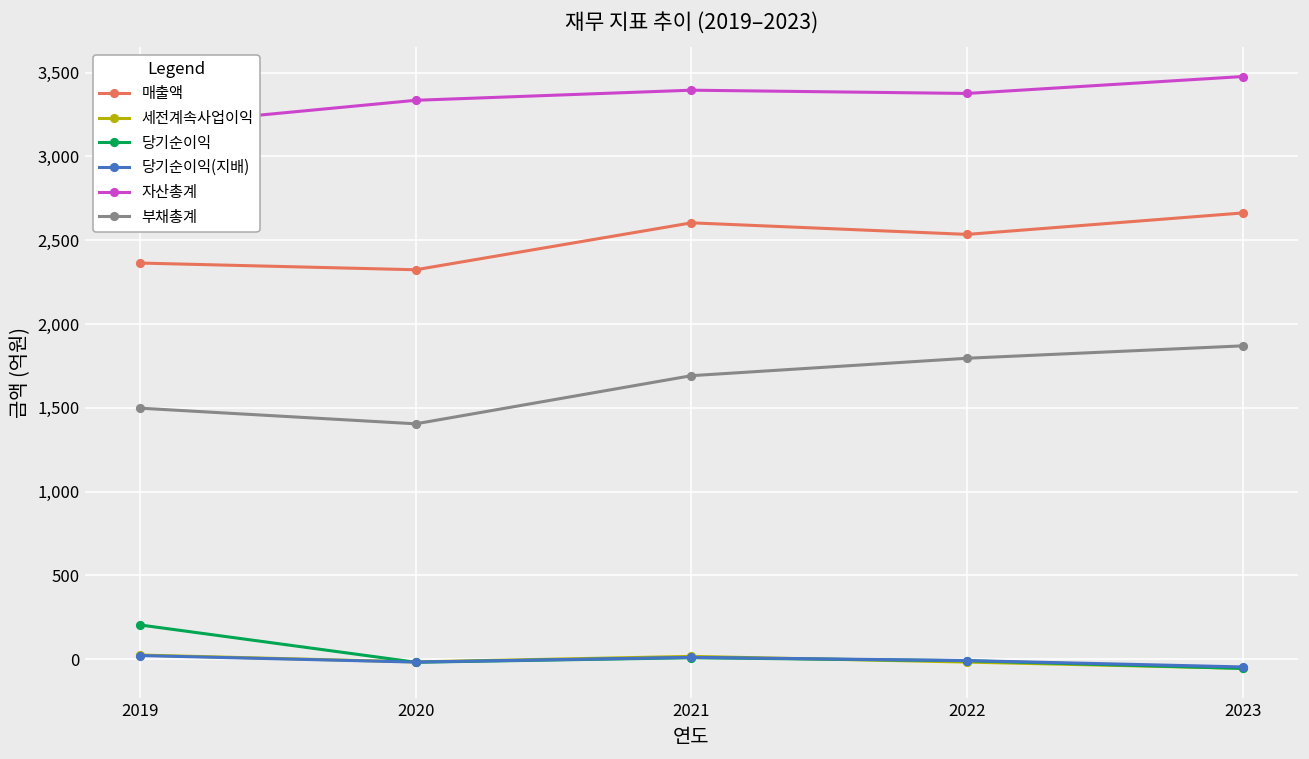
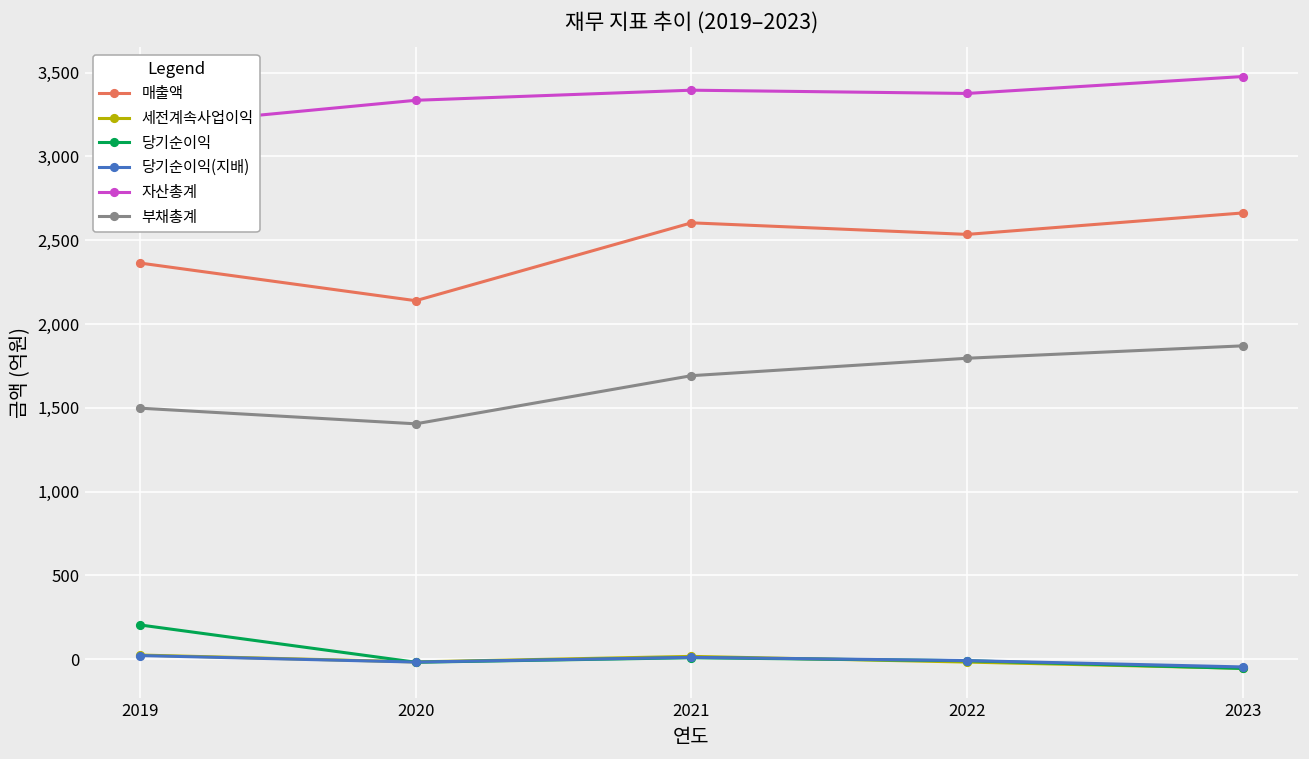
매출액, 2020: 2,320 -> 2,140
